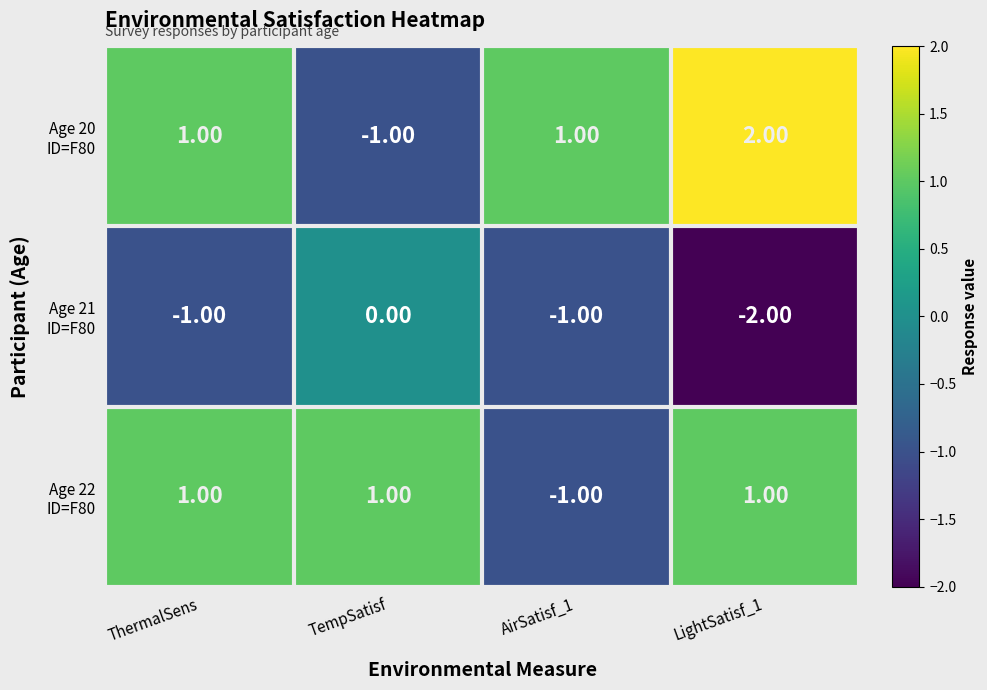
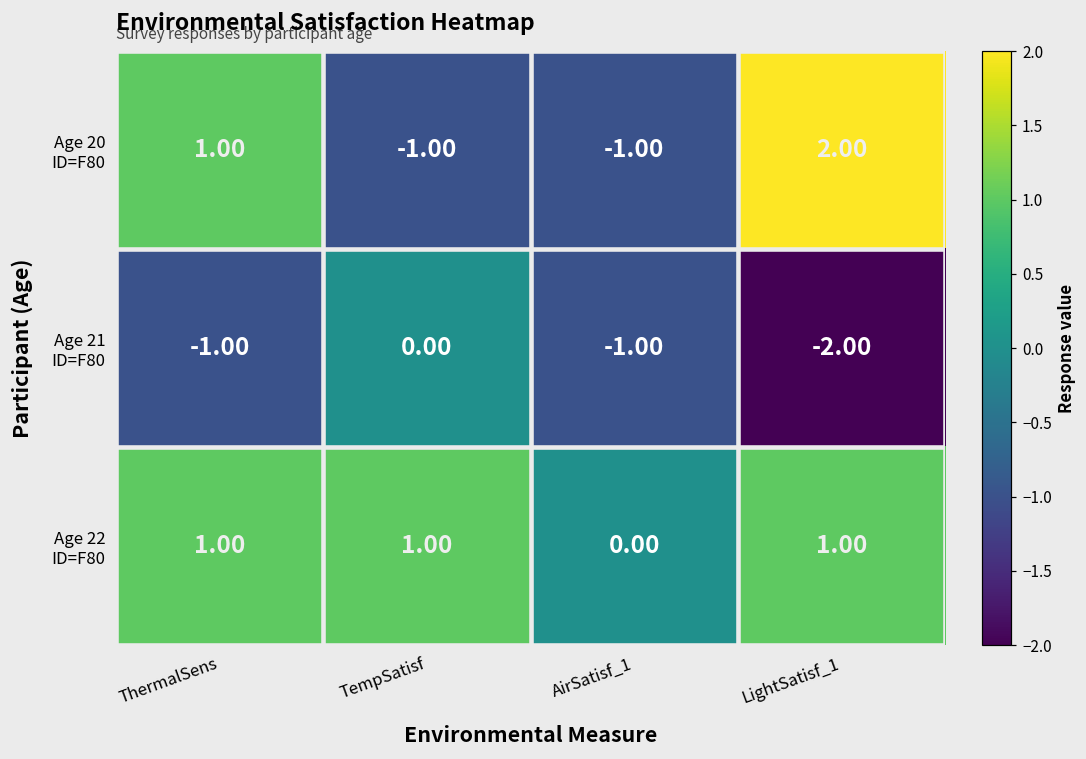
Age 20 ID=F80, AirSatisf_1: 1.00 -> -1.00
Age 22 ID=F80, AirSatisf_1: -1.00 -> 0.00
